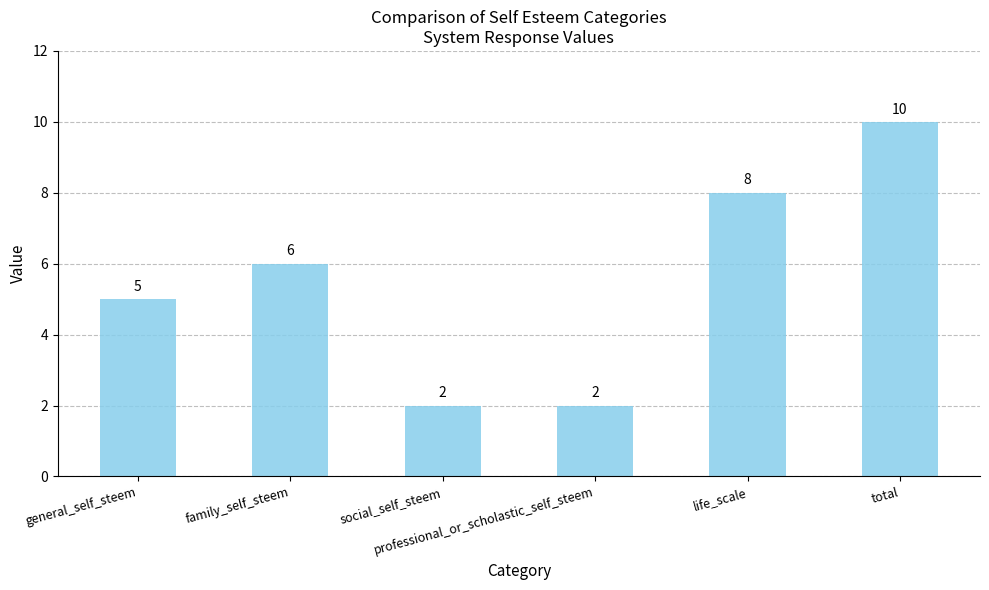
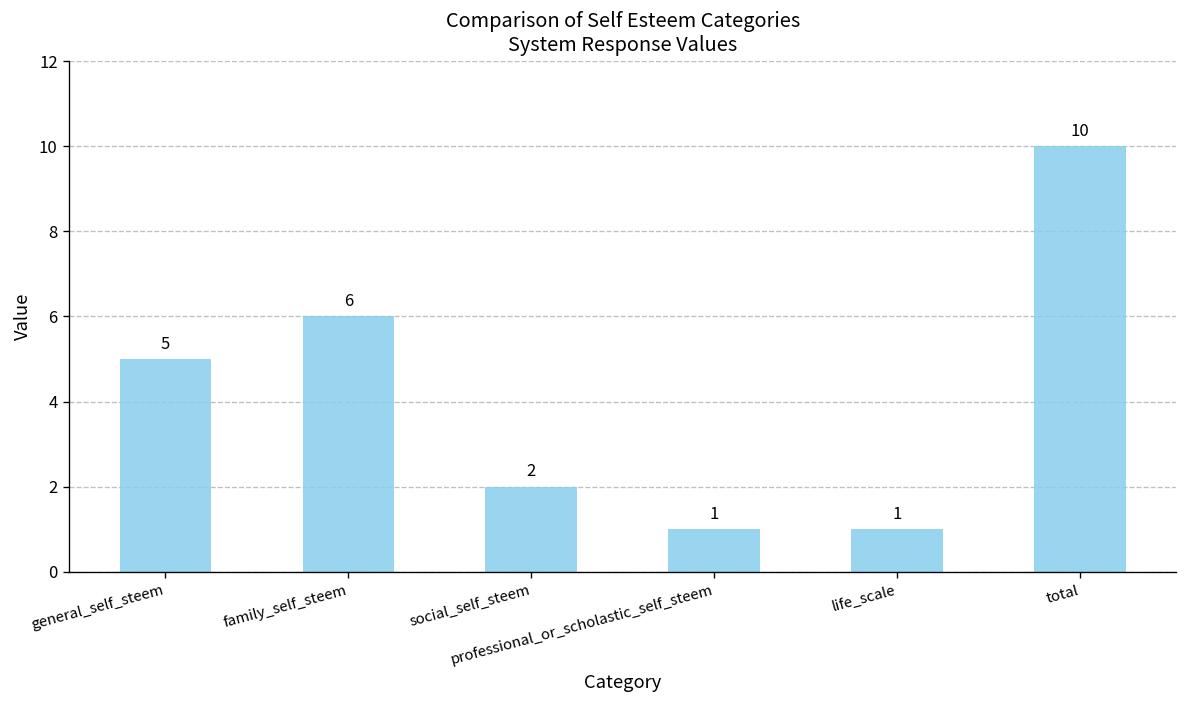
professional_or_scholastic_self_steem: 2 -> 1
life_scale: 8 -> 1
